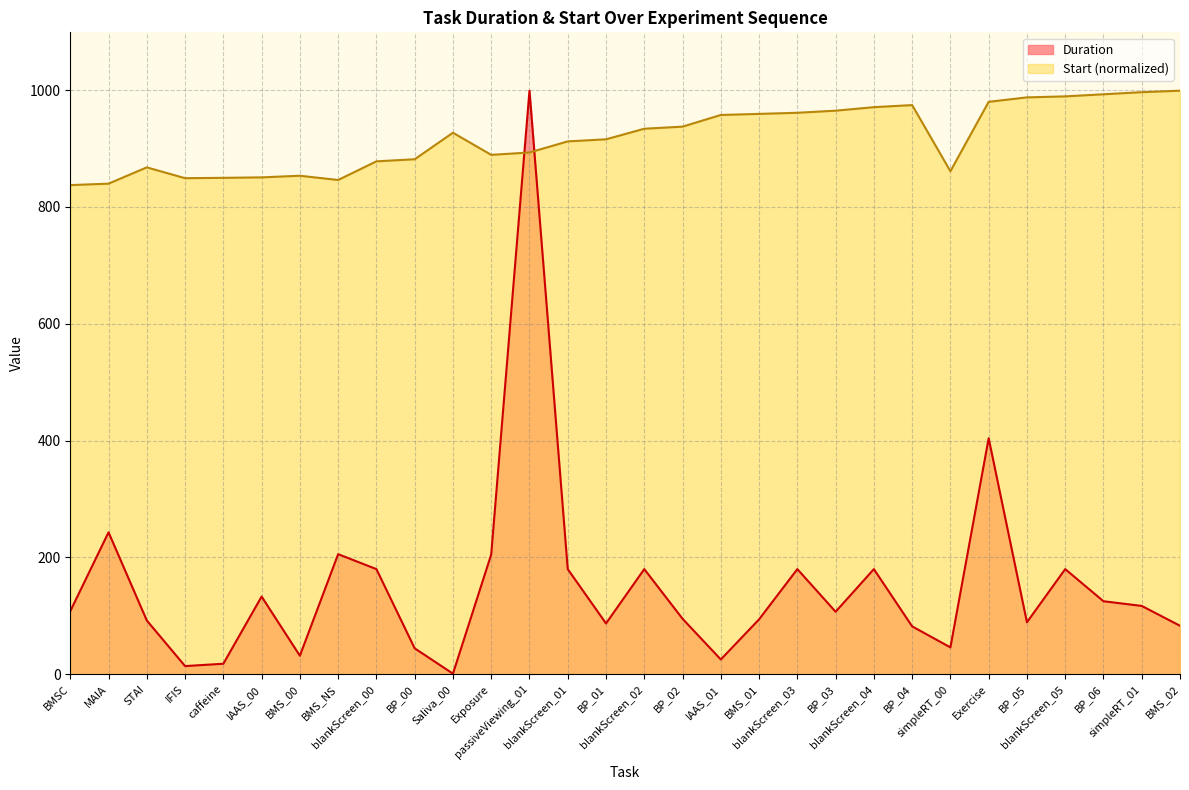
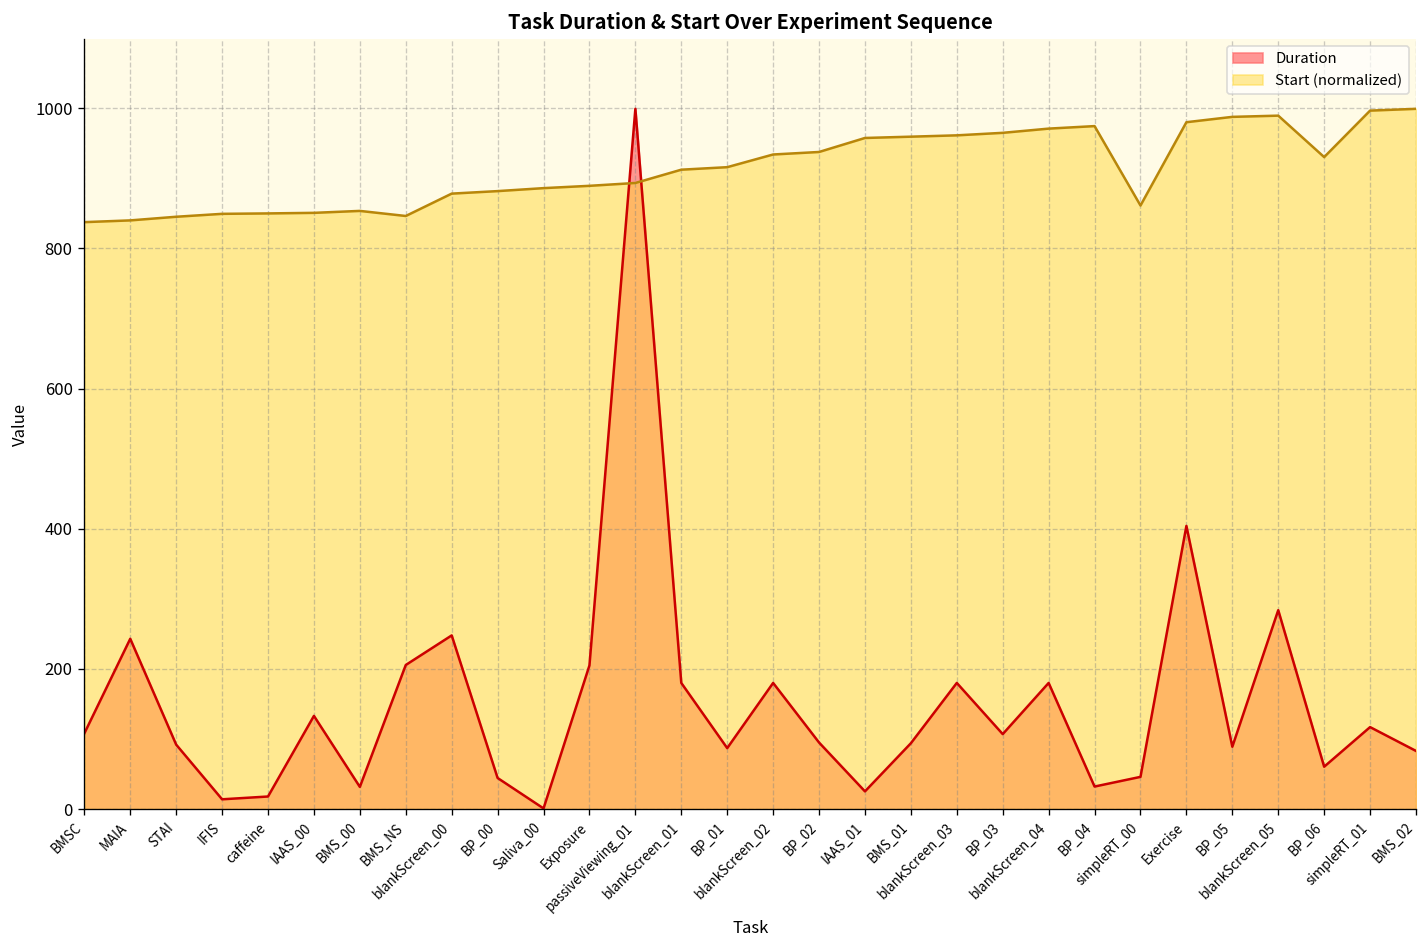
Start (normalized), STAI: 870 -> 850
Duration, blankScreen_00: 180 -> 250
Start (normalized), Saliva_00: 930 -> 890
Duration, BP_04: 80 -> 30
Duration, blankScreen_05: 180 -> 280
Duration, BP_06: 130 -> 60
Start (normalized), BP_06: 990 -> 930
